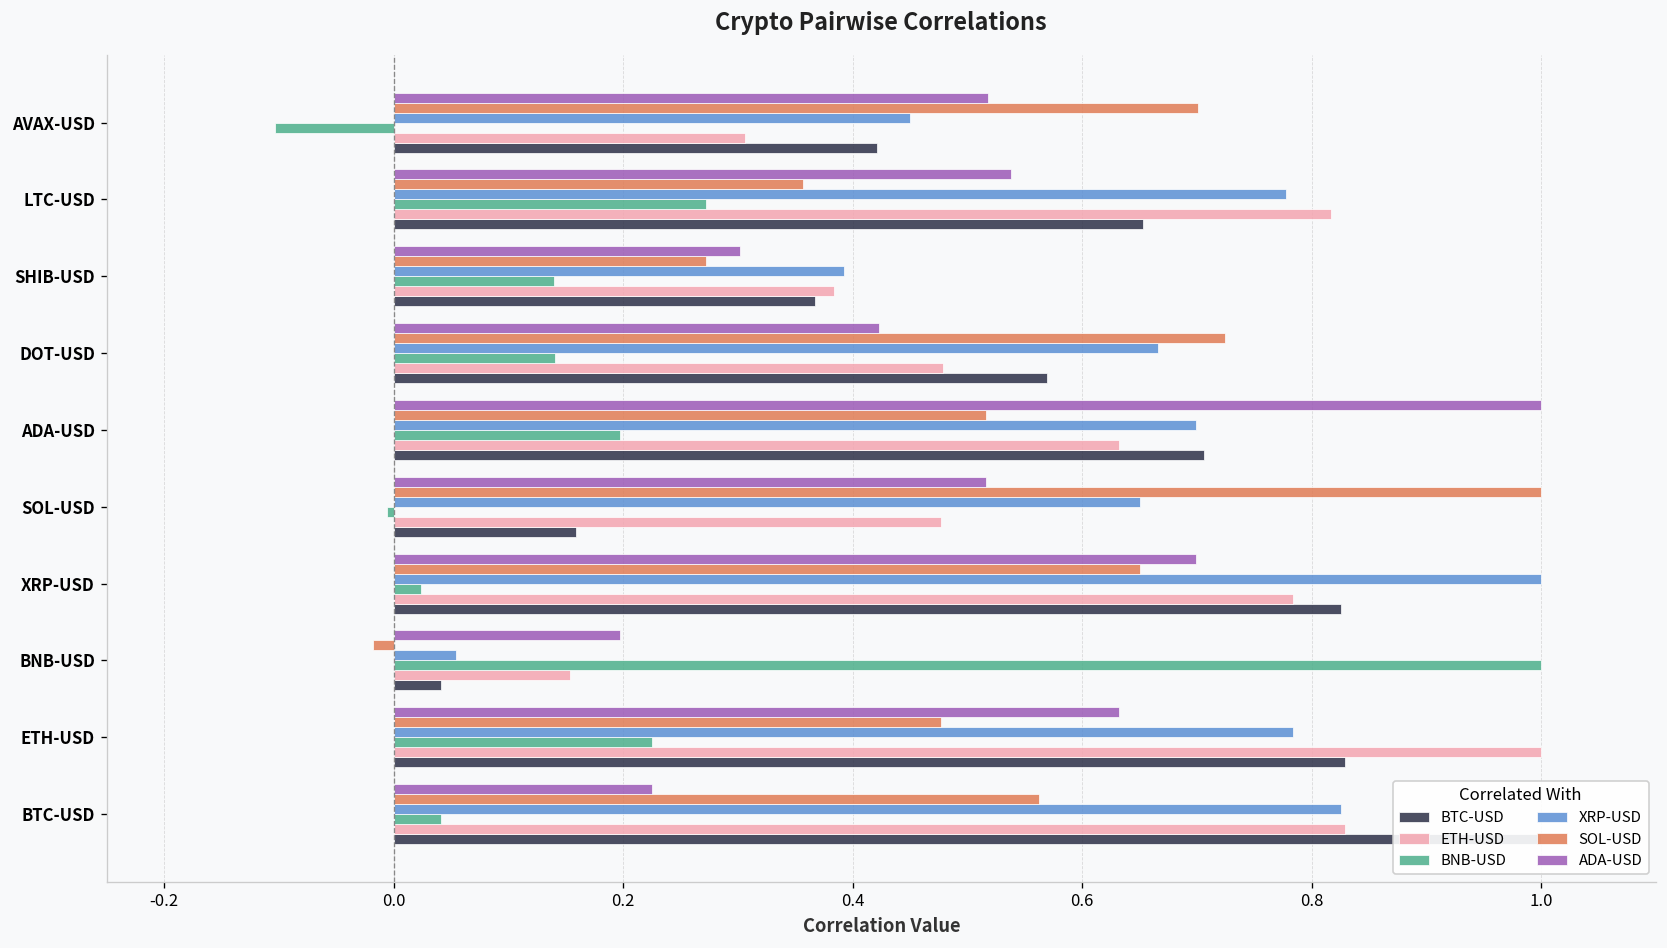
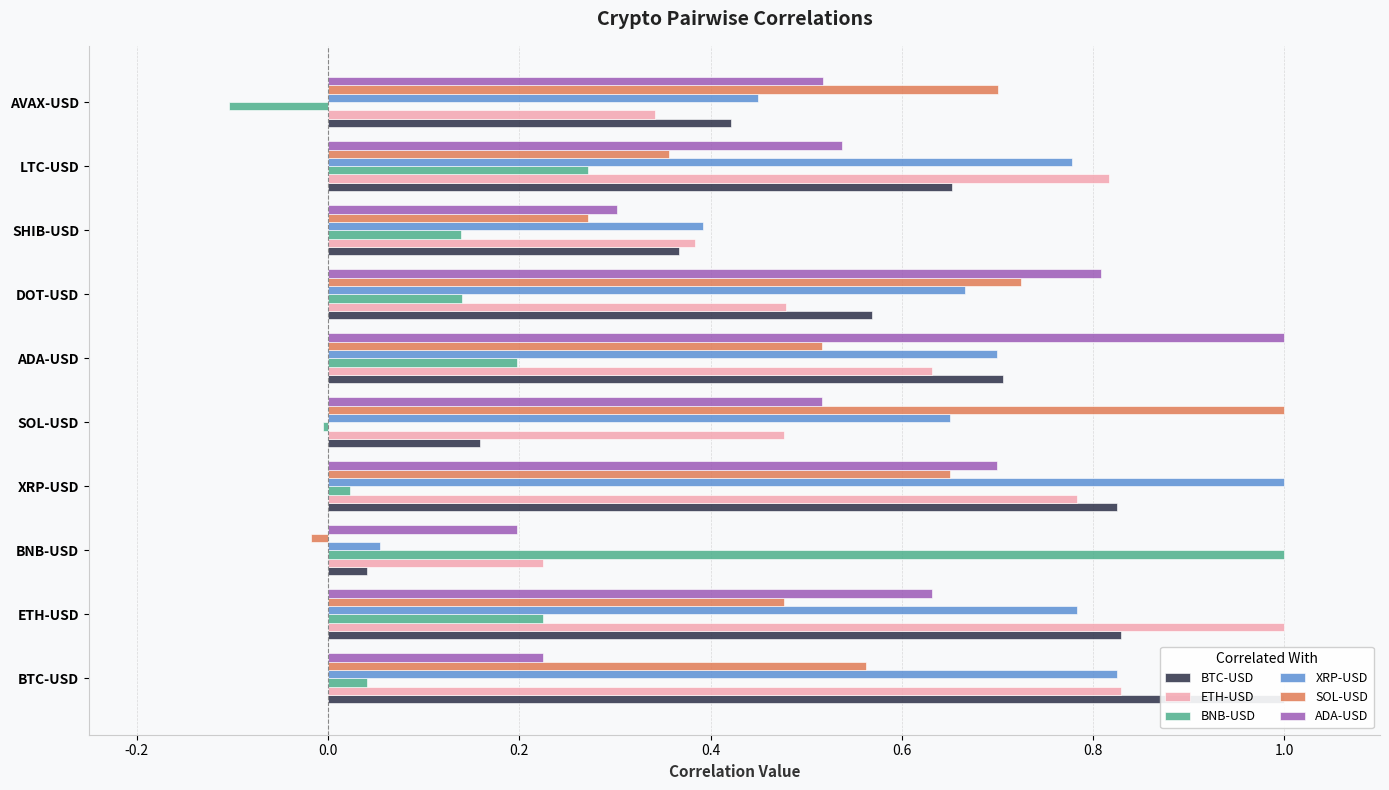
ETH-USD, AVAX-USD: 0.31 -> 0.34
ADA-USD, DOT-USD: 0.42 -> 0.81
ETH-USD, BNB-USD: 0.15 -> 0.23
